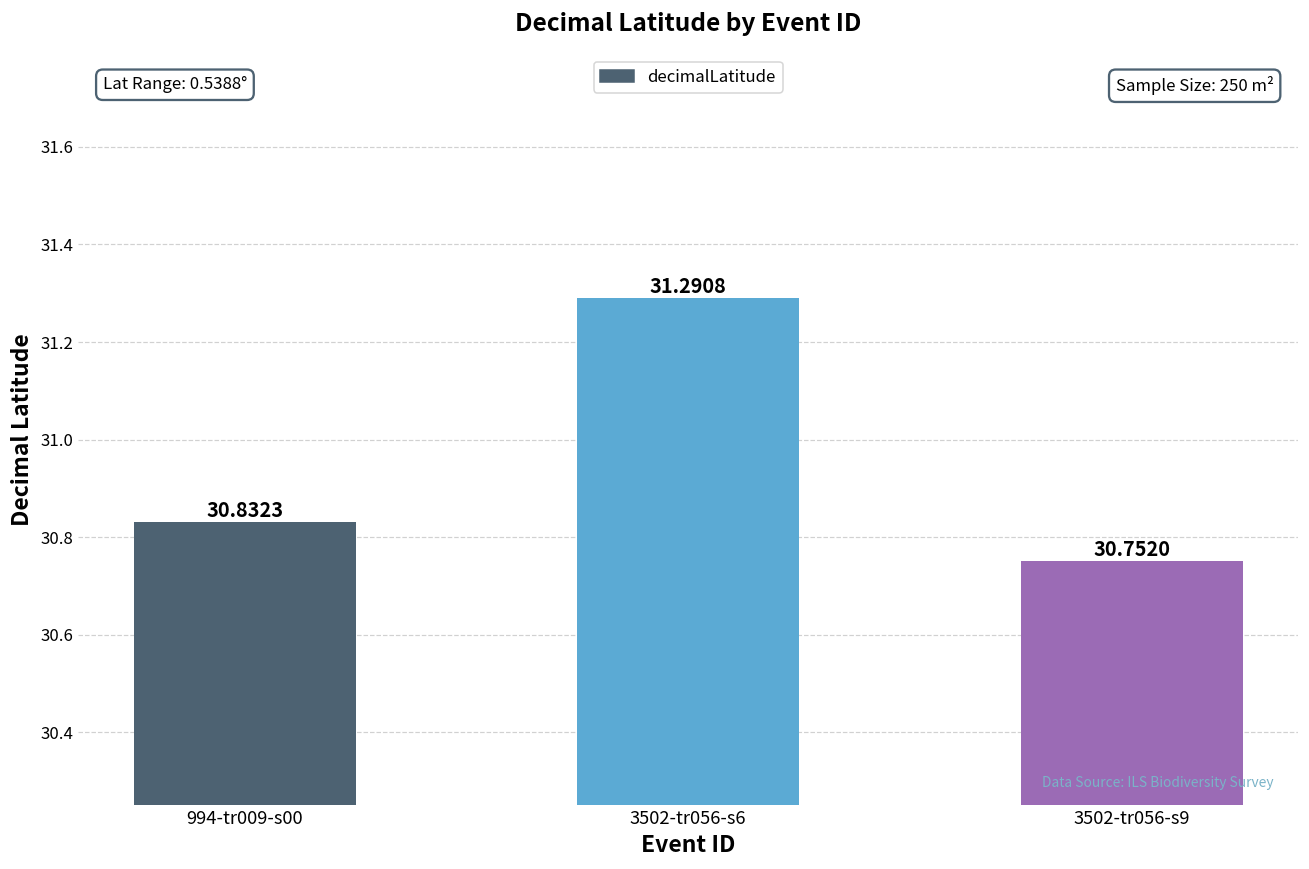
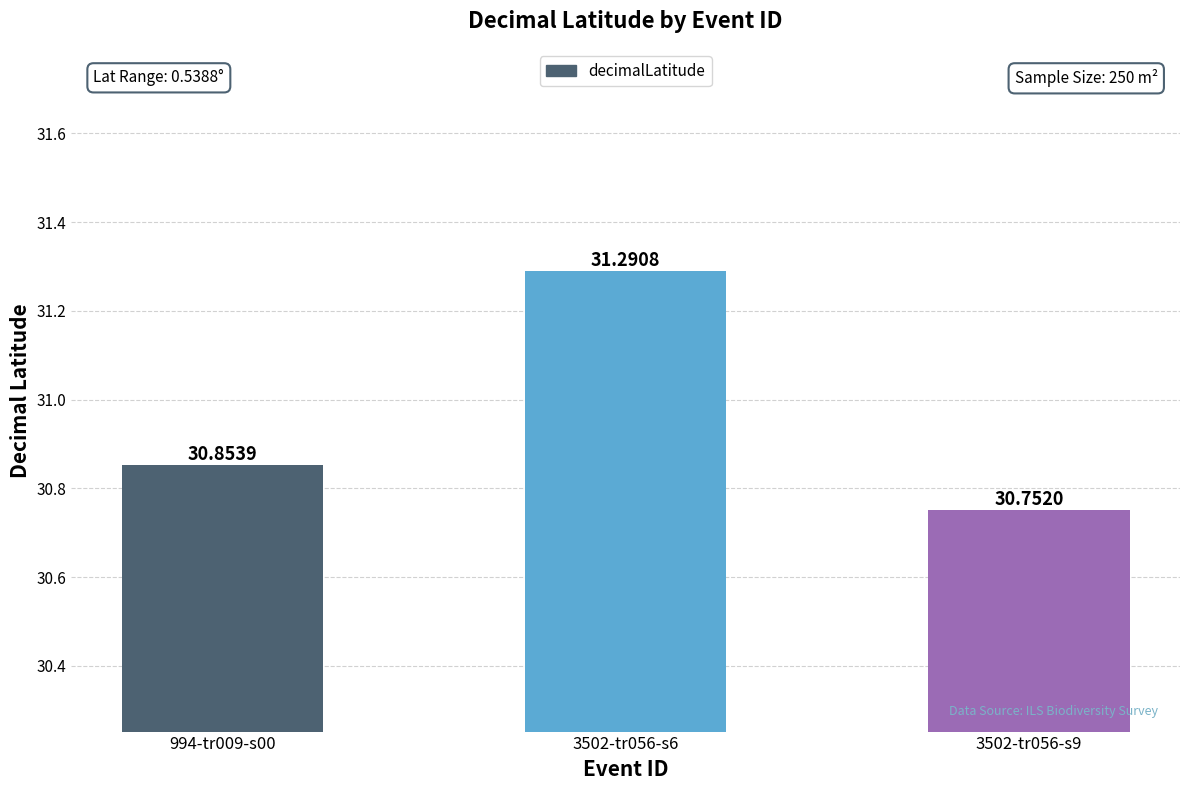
994-tr009-s00: 30.8323 -> 30.8539
